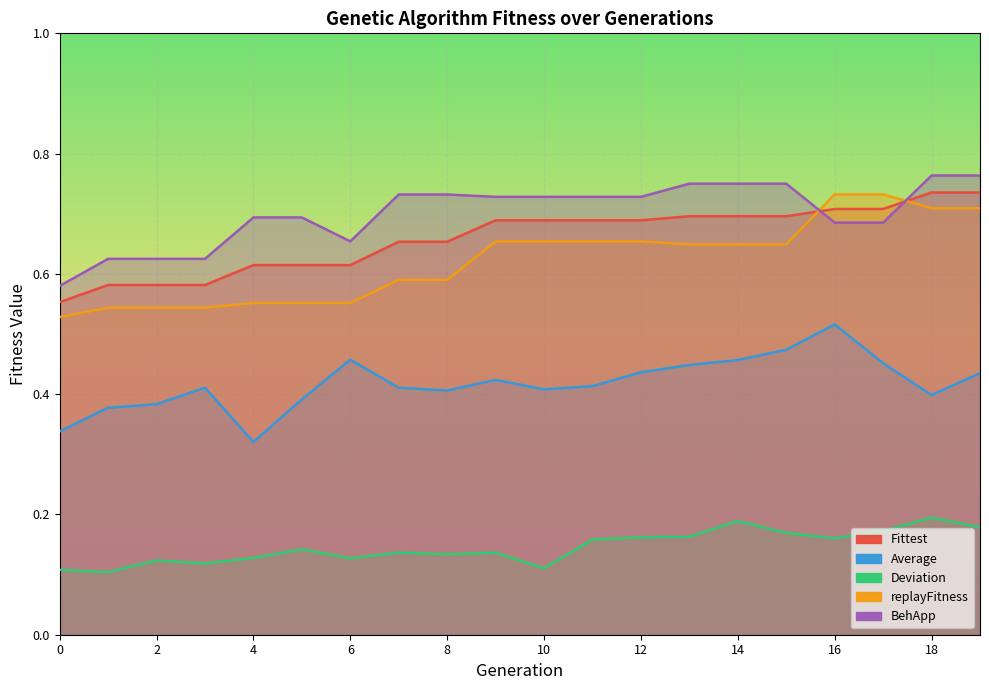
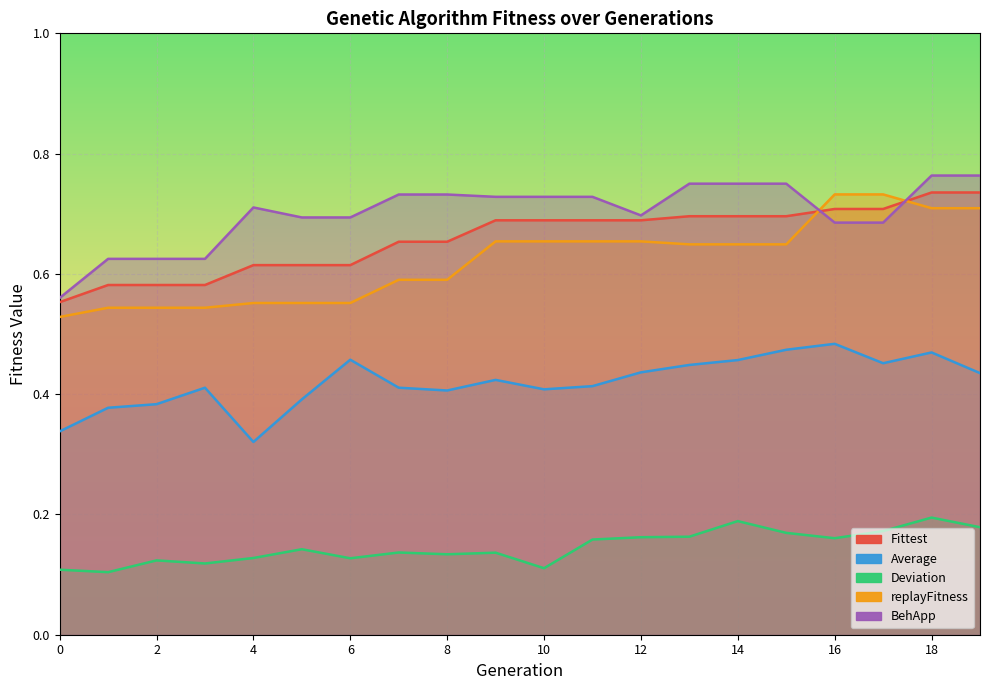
BehApp, 0: 0.58 -> 0.56
BehApp, 4: 0.69 -> 0.71
BehApp, 6: 0.65 -> 0.69
BehApp, 12: 0.73 -> 0.70
Average, 16: 0.52 -> 0.48
Average, 18: 0.40 -> 0.47
